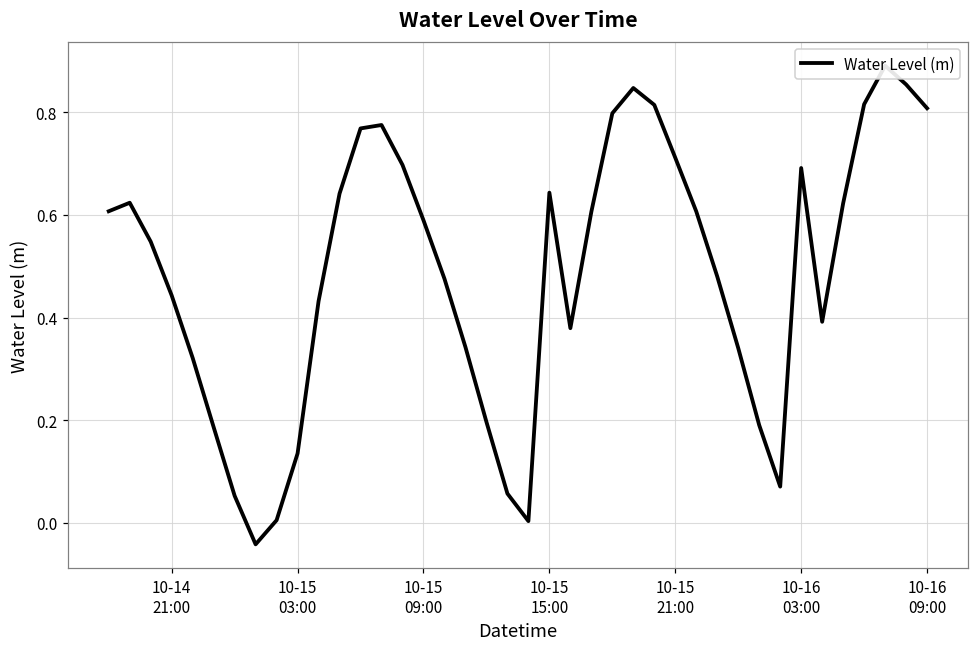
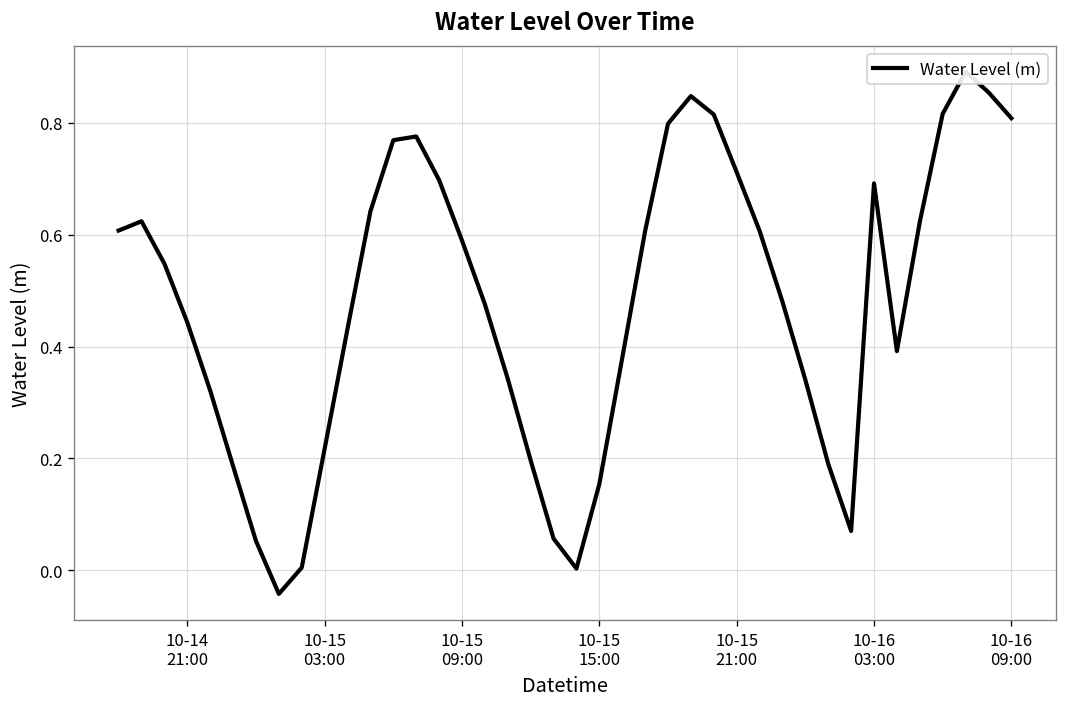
10-15 03:00: 0.14 -> 0.22
10-15 15:00: 0.64 -> 0.15
